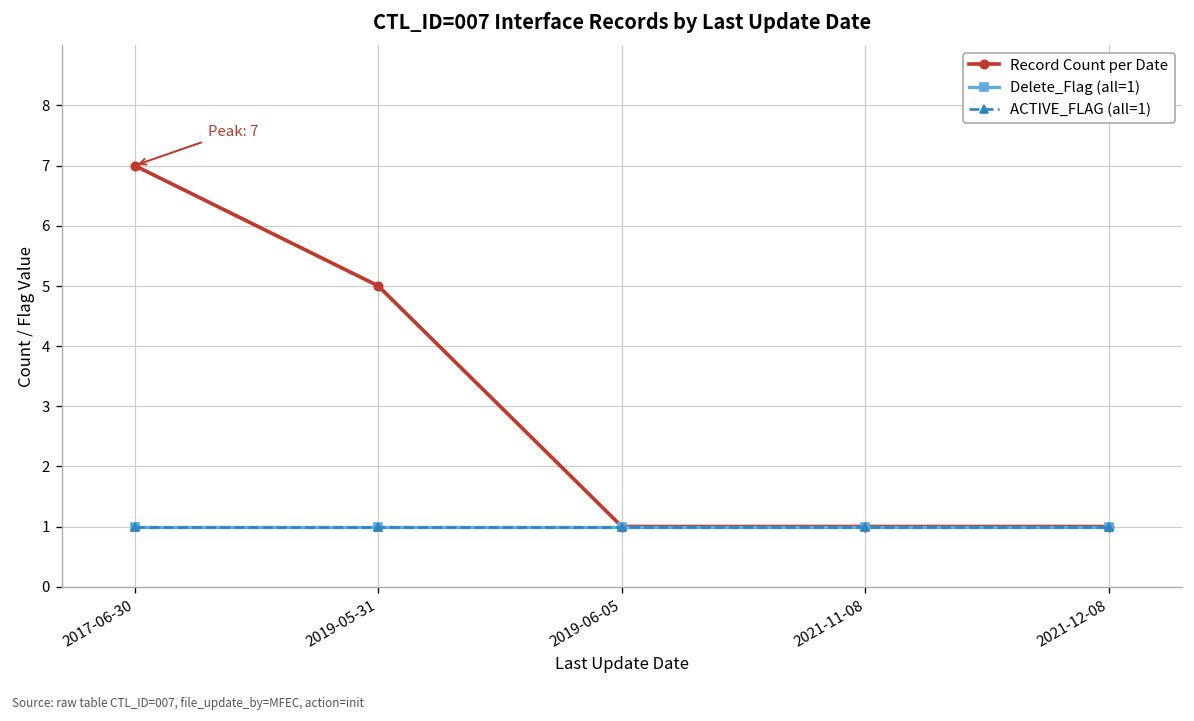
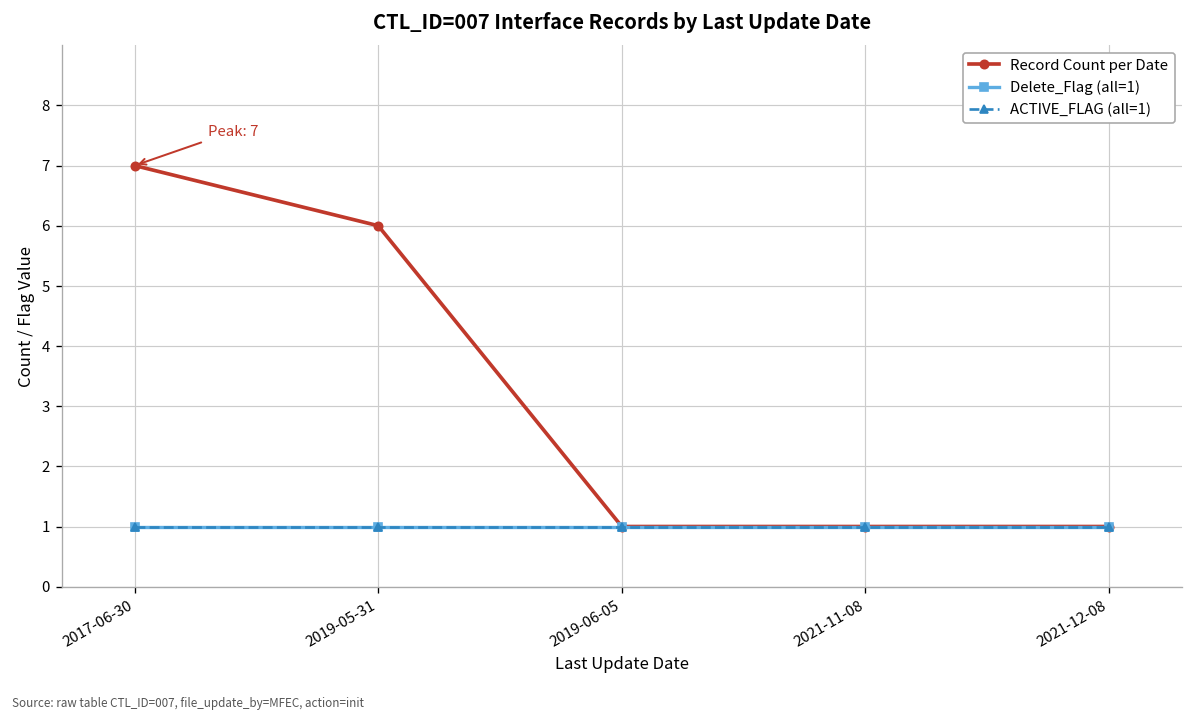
Record Count per Date, 2019-05-31: 5 -> 6
